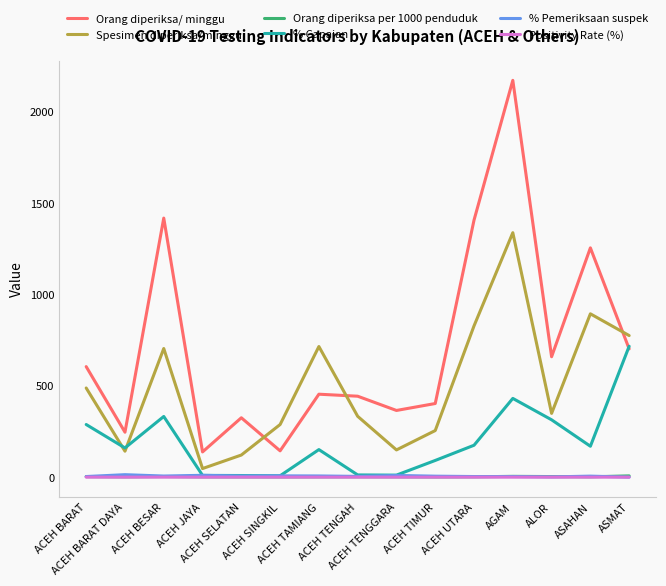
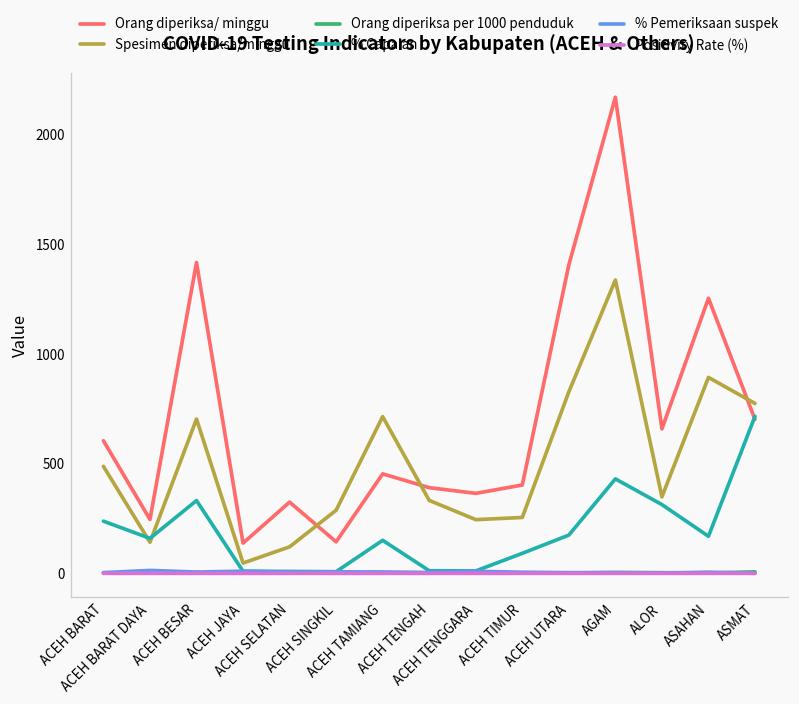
% Capaian, ACEH BARAT: 290 -> 240
Orang diperiksa/ minggu, ACEH TENGAH: 440 -> 390
Spesimen diperiksa/minggu, ACEH TENGGARA: 150 -> 250
